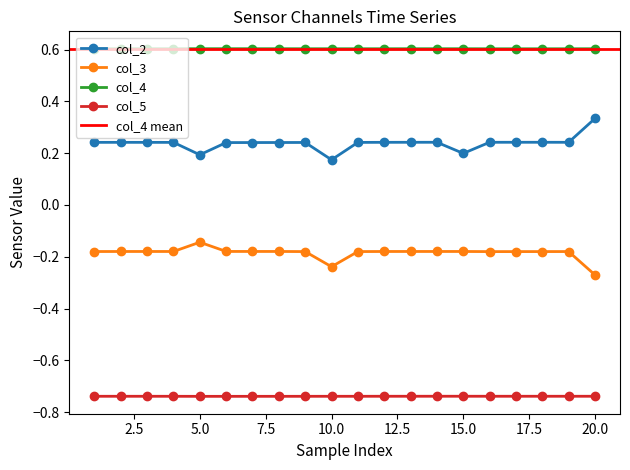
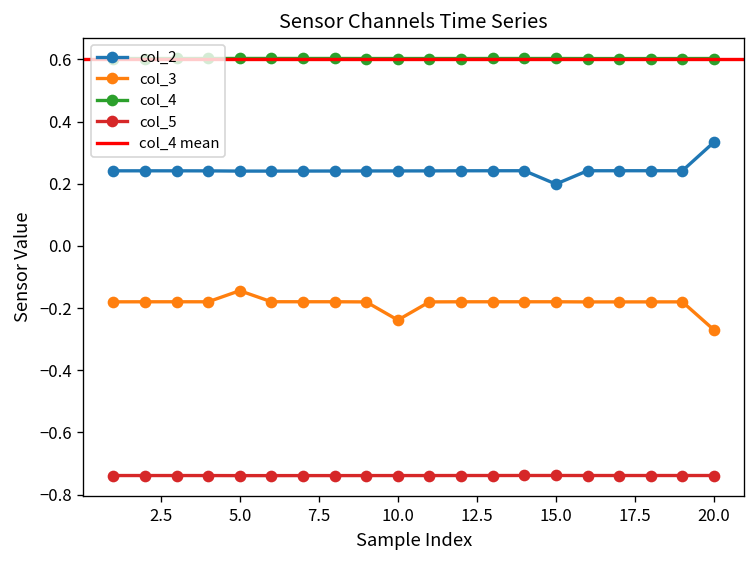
col_2, 5.0: 0.19 -> 0.24
col_2, 10.0: 0.17 -> 0.24
